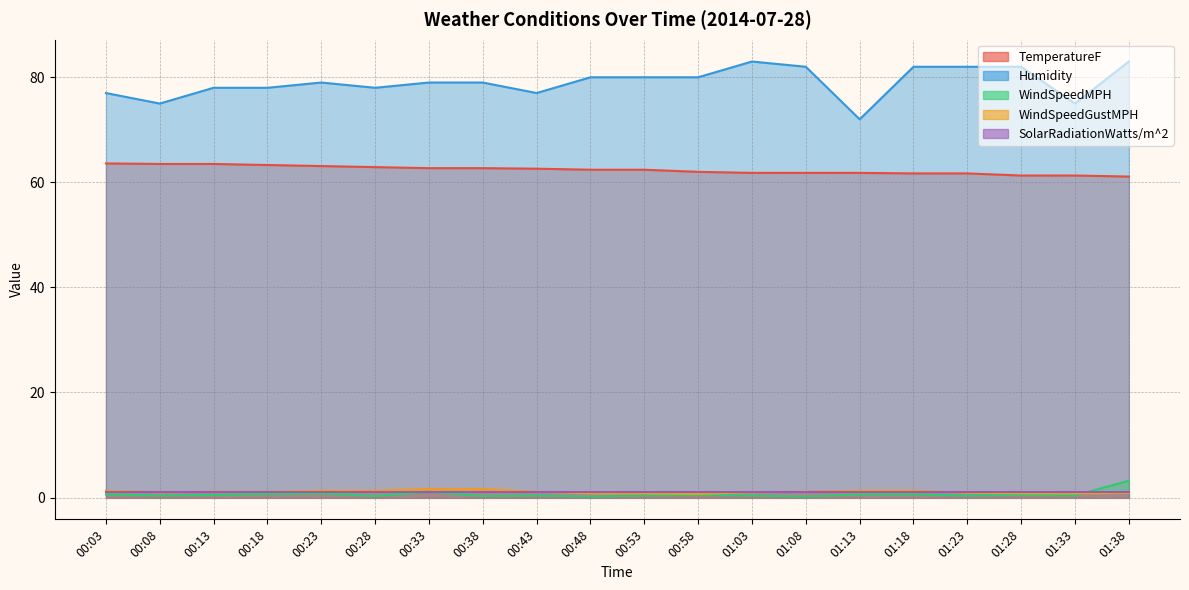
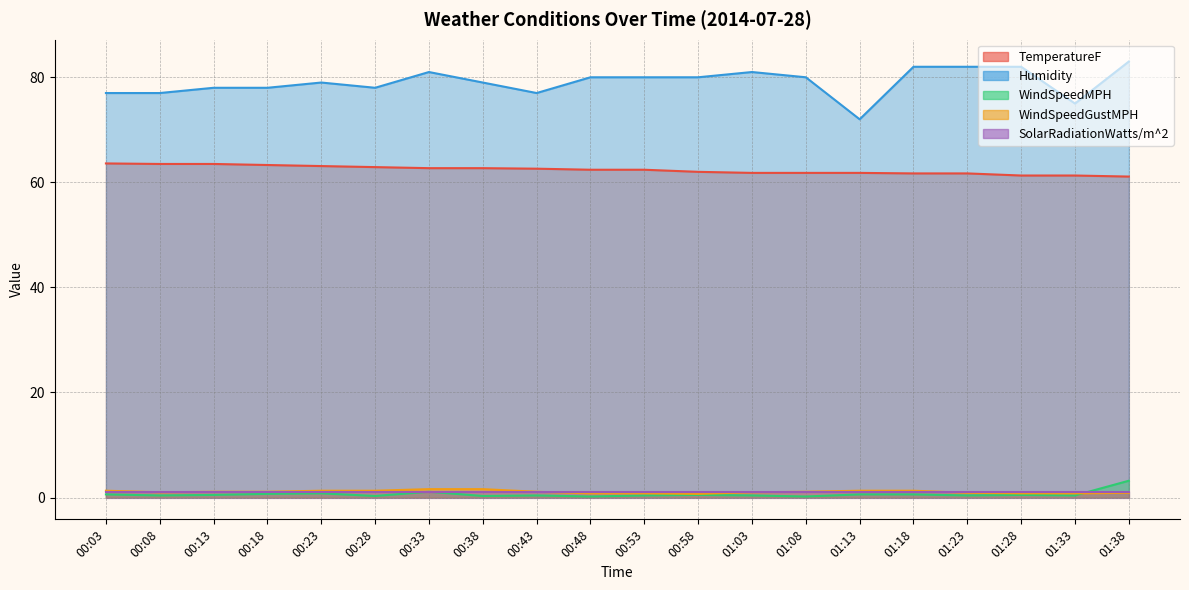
Humidity, 00:08: 75 -> 77
Humidity, 00:33: 79 -> 81
Humidity, 01:03: 83 -> 81
Humidity, 01:08: 82 -> 80
